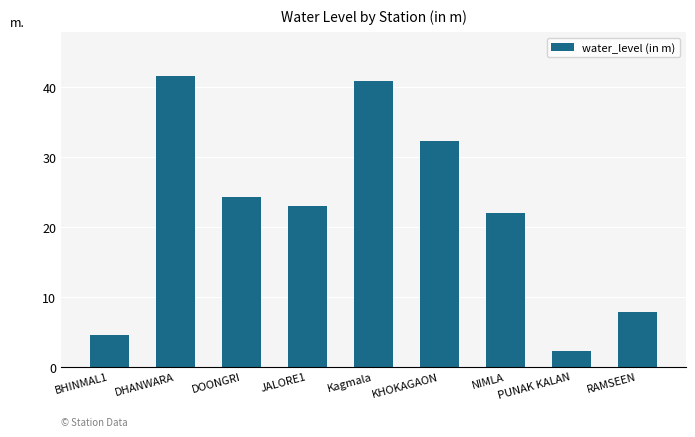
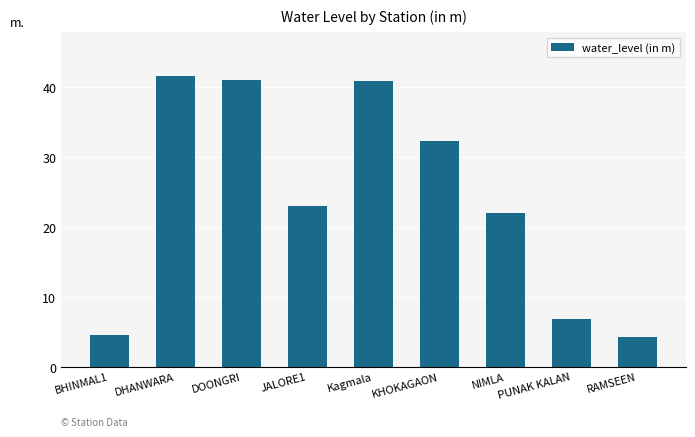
DOONGRI: 24 -> 41
PUNAK KALAN: 2 -> 7
RAMSEEN: 8 -> 4
